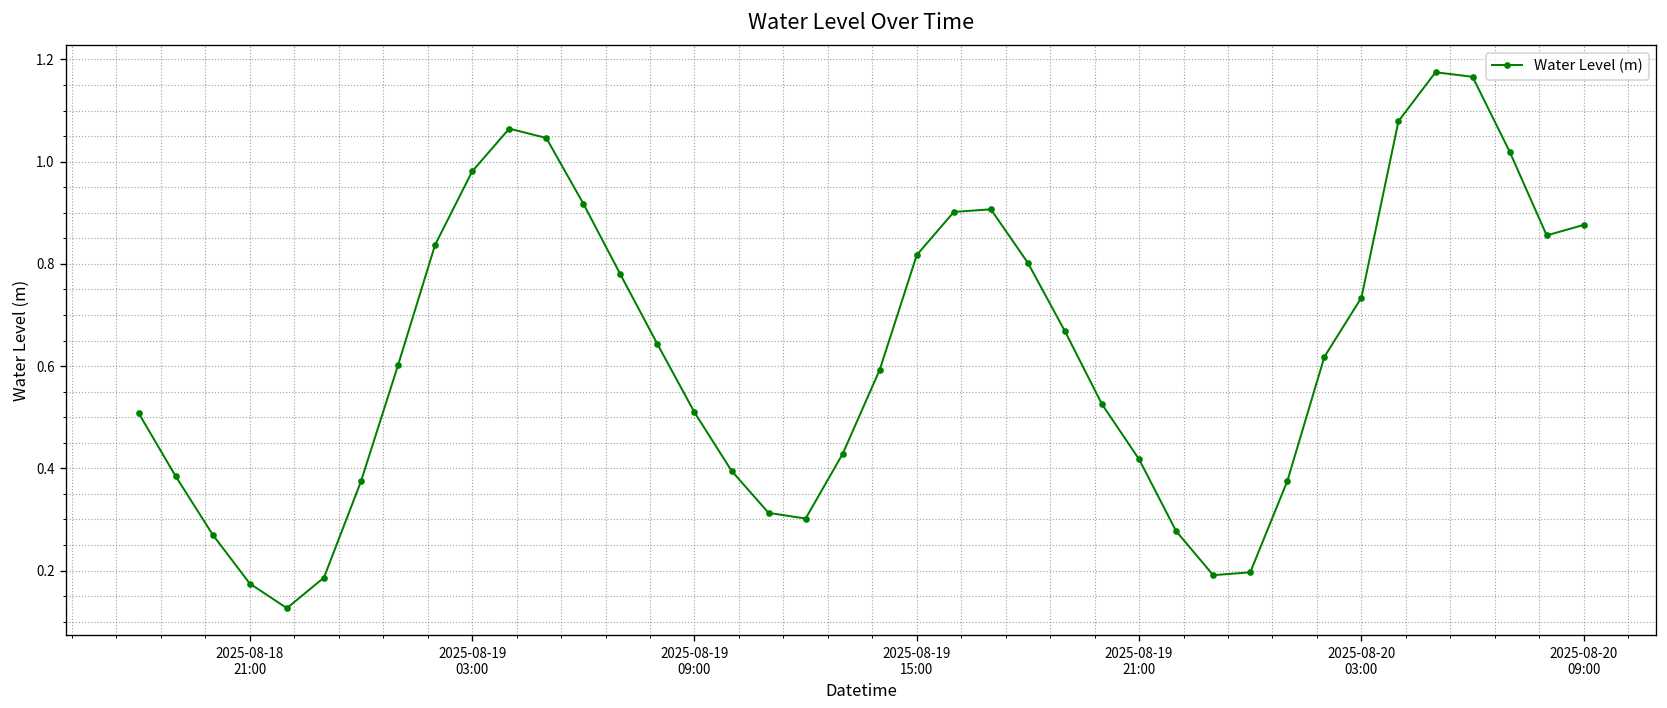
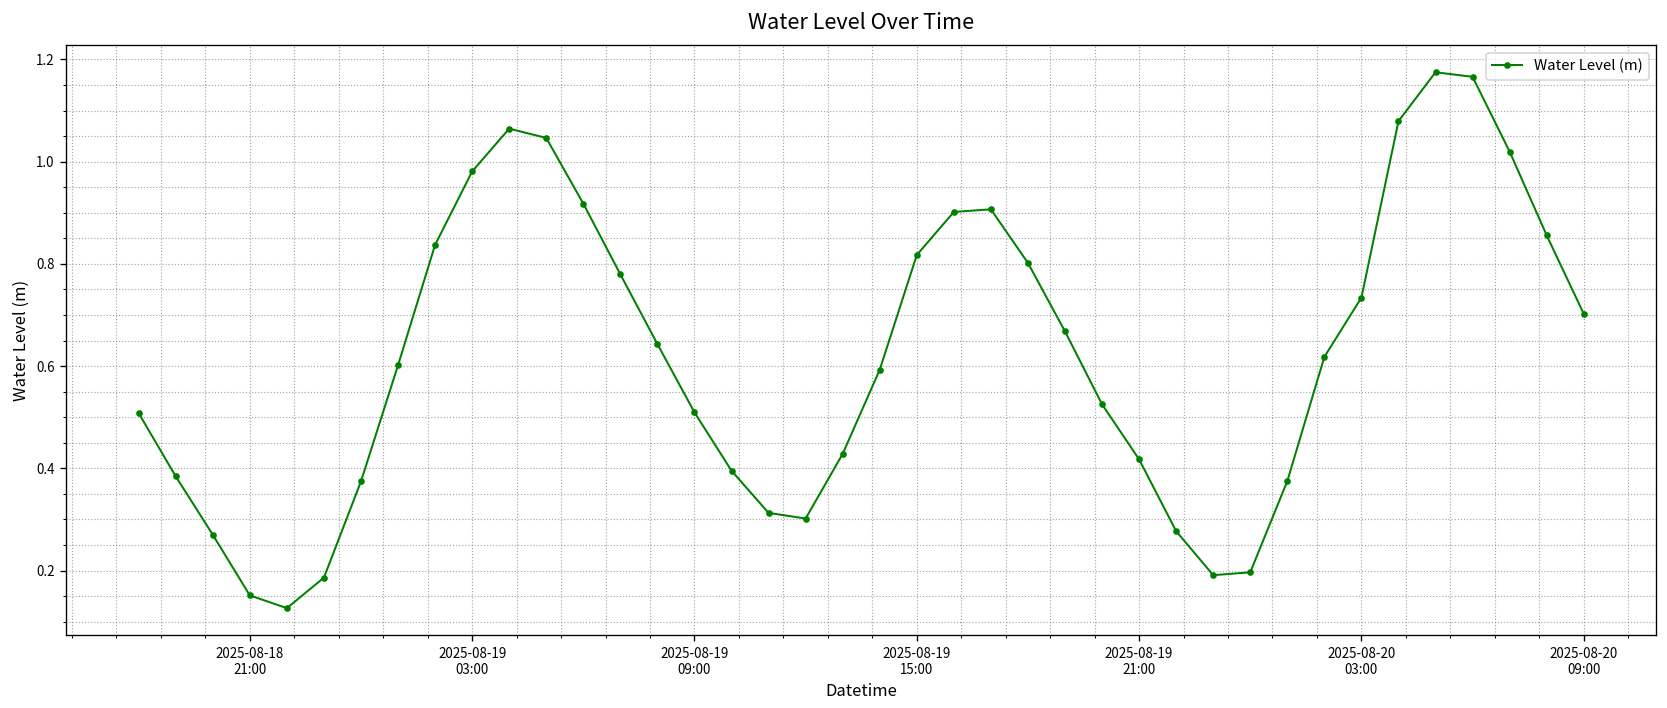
2025-08-18 21:00: 0.17 -> 0.15
2025-08-20 09:00: 0.88 -> 0.70
